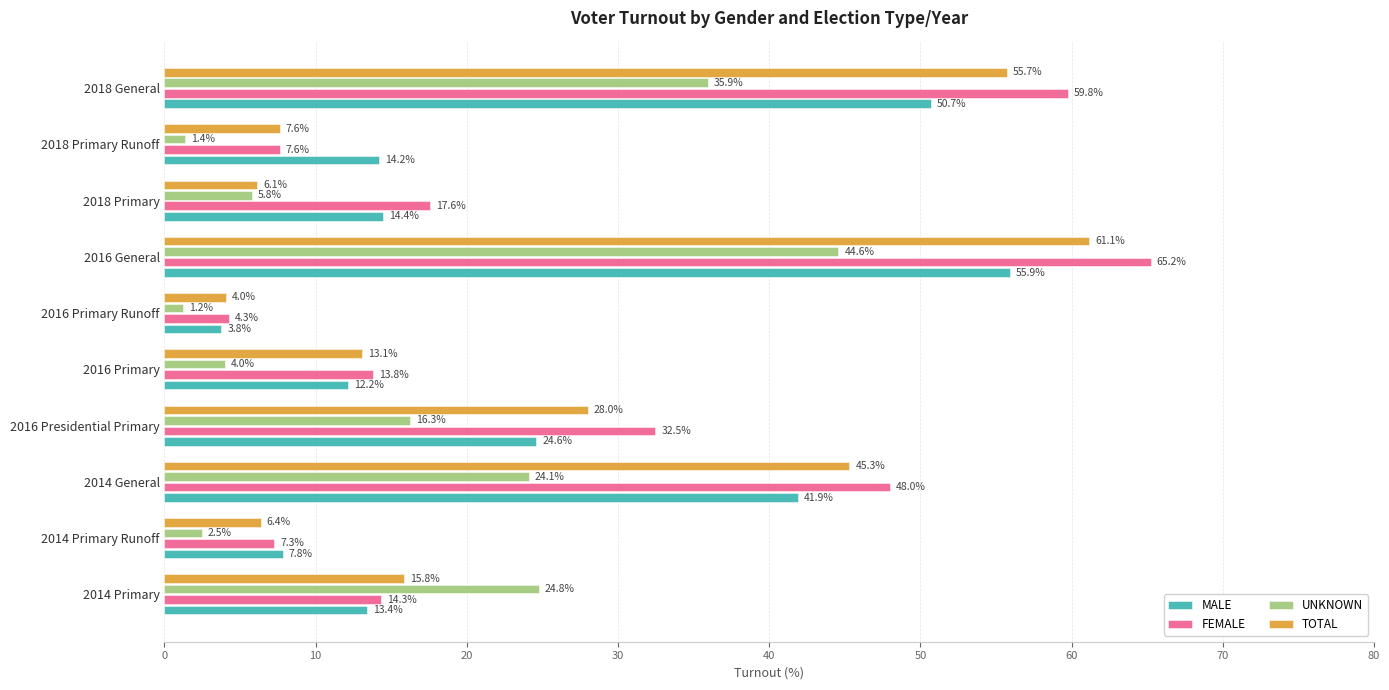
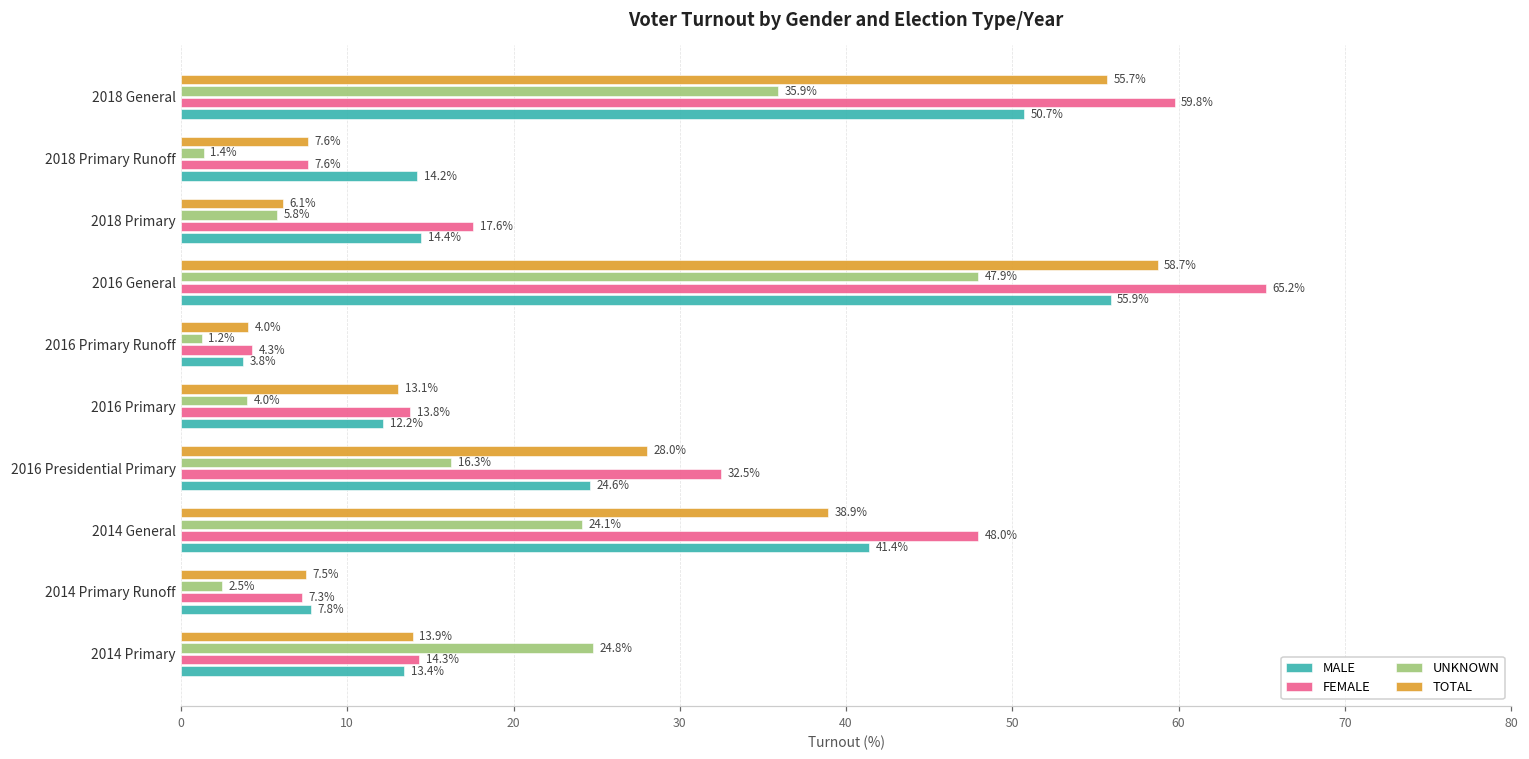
TOTAL, 2016 General: 61.1% -> 58.7%
UNKNOWN, 2016 General: 44.6% -> 47.9%
TOTAL, 2014 General: 45.3% -> 38.9%
MALE, 2014 General: 41.9% -> 41.4%
TOTAL, 2014 Primary Runoff: 6.4% -> 7.5%
TOTAL, 2014 Primary: 15.8% -> 13.9%
